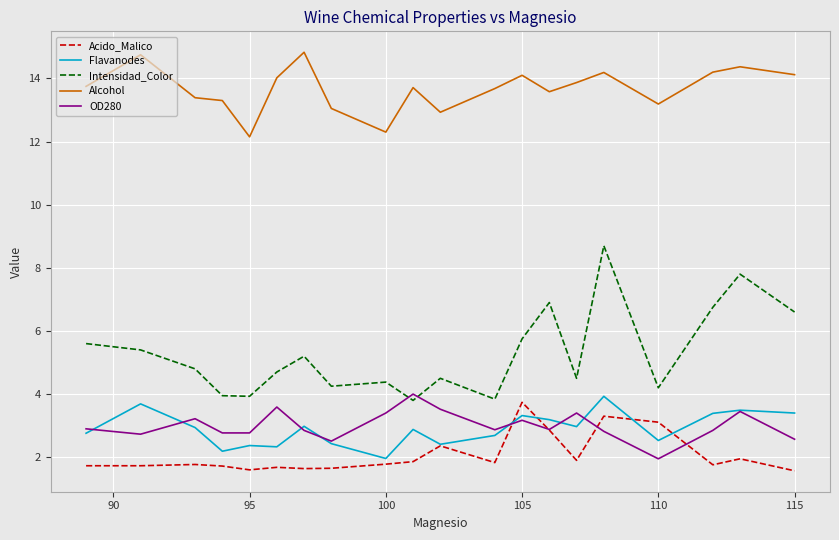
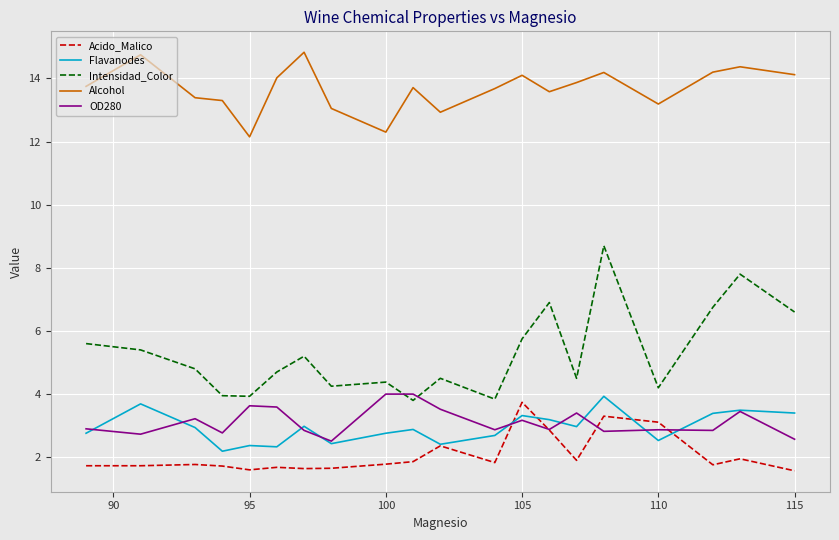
OD280, 95: 2.8 -> 3.6
Flavanodes, 100: 2.0 -> 2.8
OD280, 100: 3.4 -> 4.0
OD280, 110: 2.0 -> 2.9
